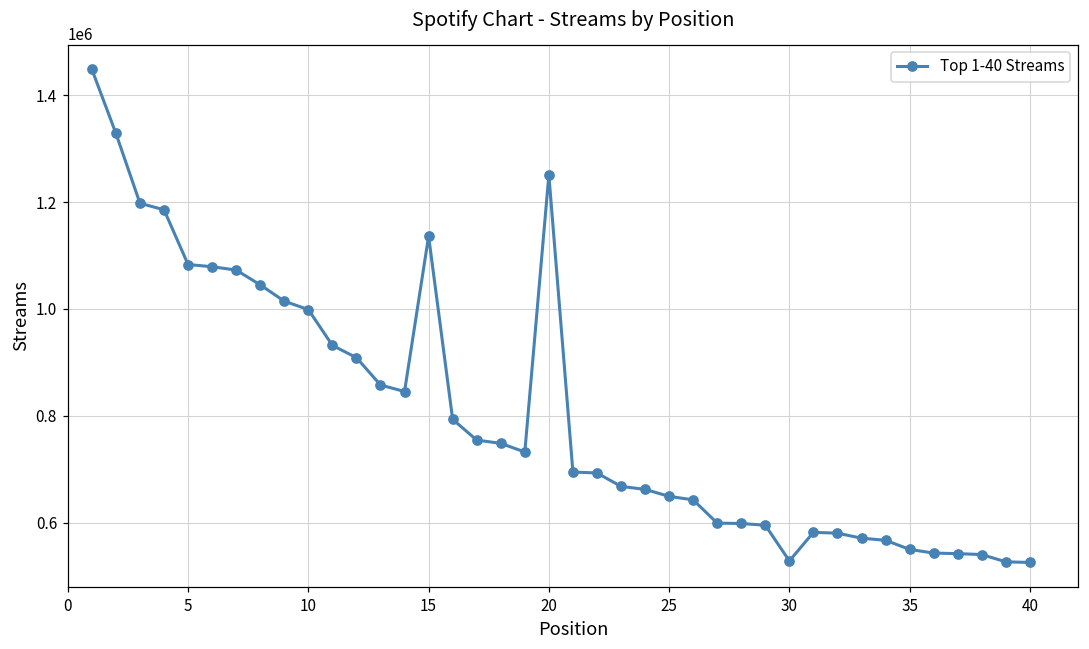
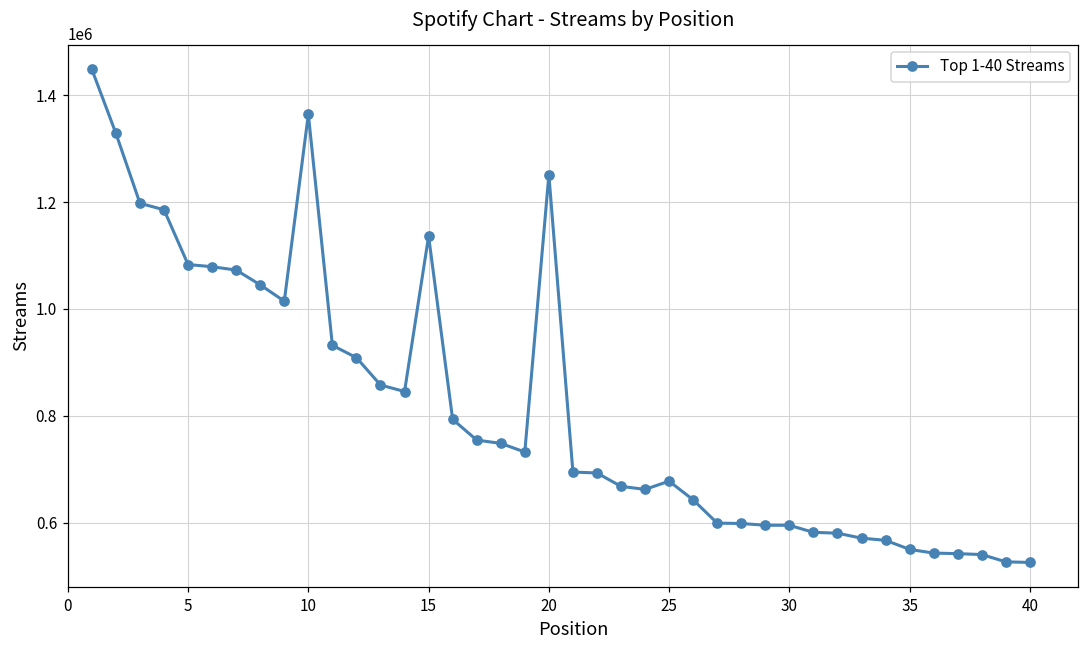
10: 1000000 -> 1360000
25: 650000 -> 680000
30: 530000 -> 590000
